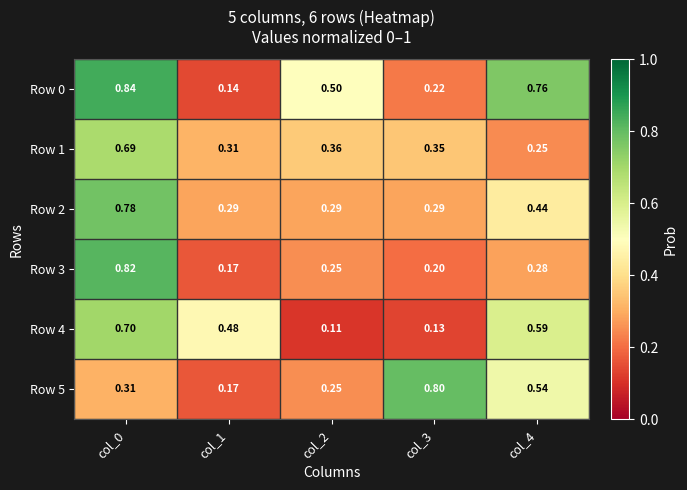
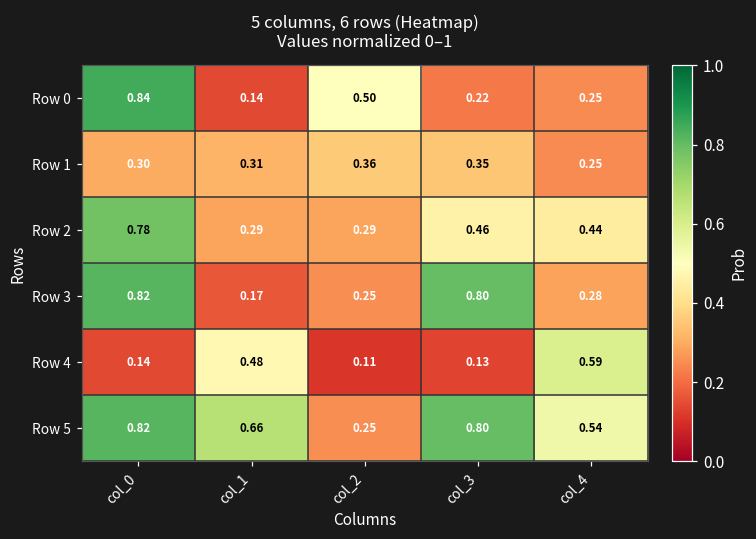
Row 0, col_4: 0.76 -> 0.25
Row 1, col_0: 0.69 -> 0.30
Row 2, col_3: 0.29 -> 0.46
Row 3, col_3: 0.20 -> 0.80
Row 4, col_0: 0.70 -> 0.14
Row 5, col_0: 0.31 -> 0.82
Row 5, col_1: 0.17 -> 0.66
